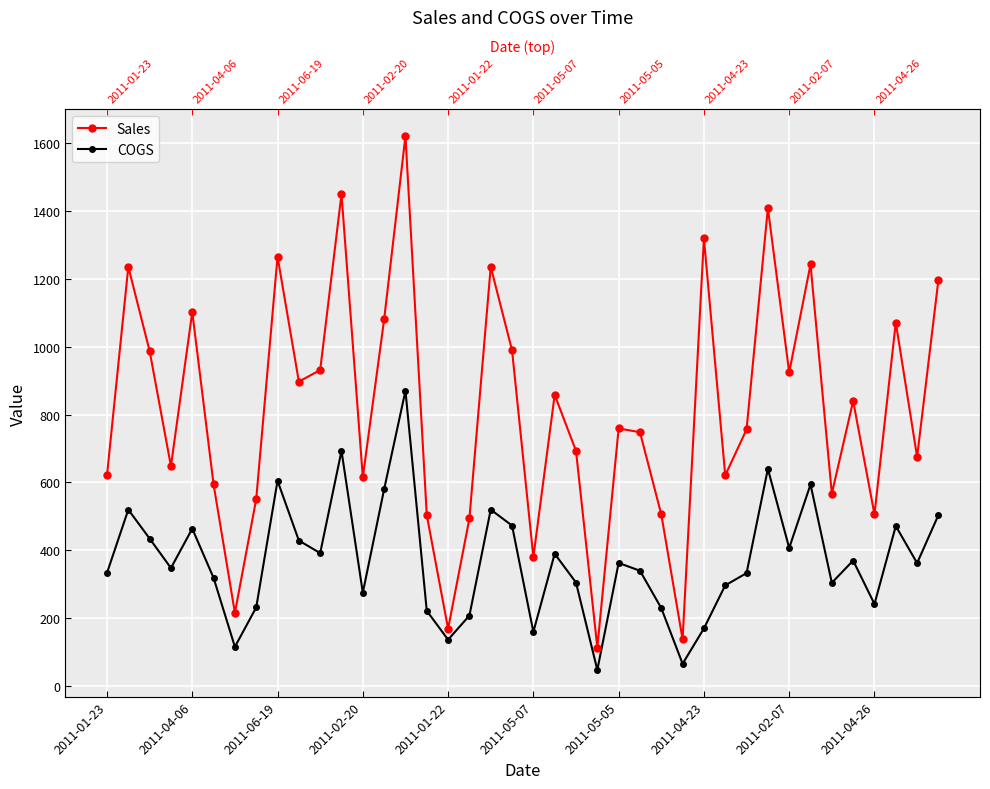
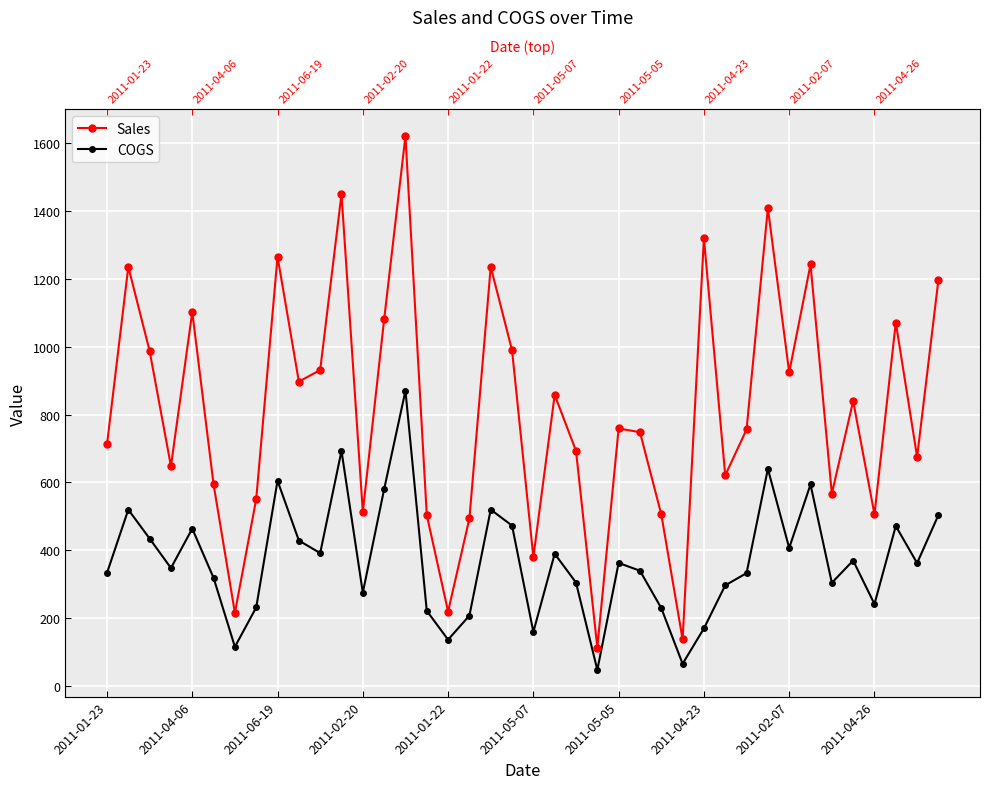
Sales, 2011-01-23: 620 -> 710
Sales, 2011-02-20: 620 -> 510
Sales, 2011-01-22: 170 -> 220
